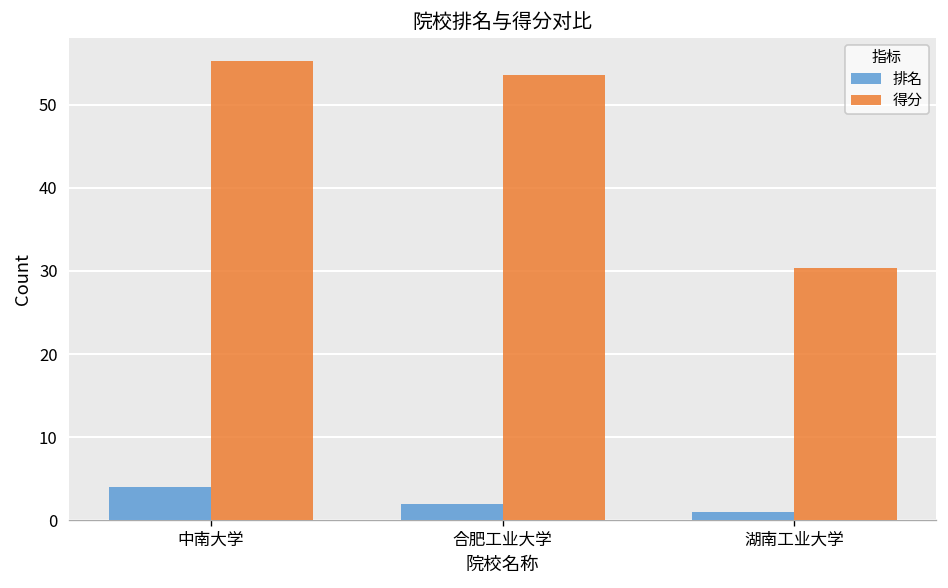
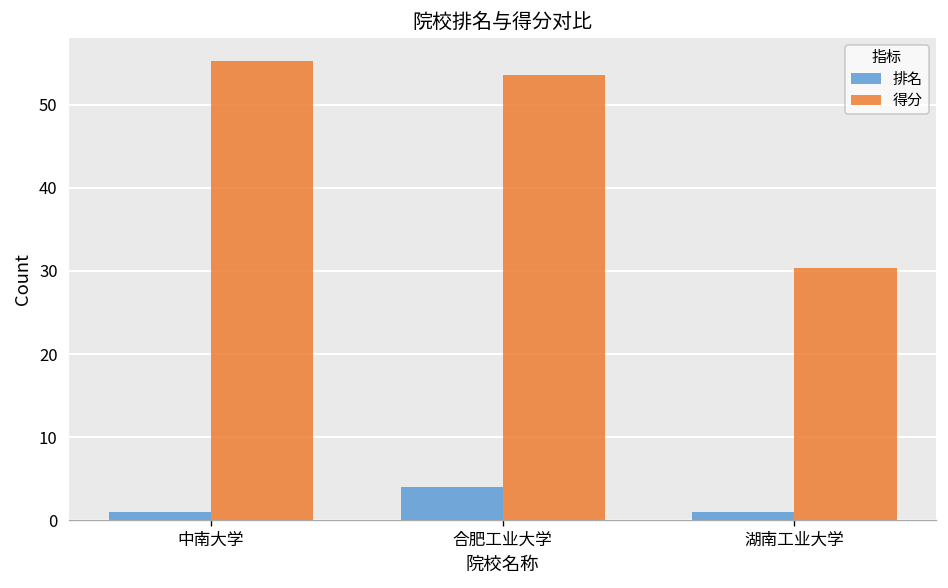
排名, 中南大学: 4 -> 1
排名, 合肥工业大学: 2 -> 4
